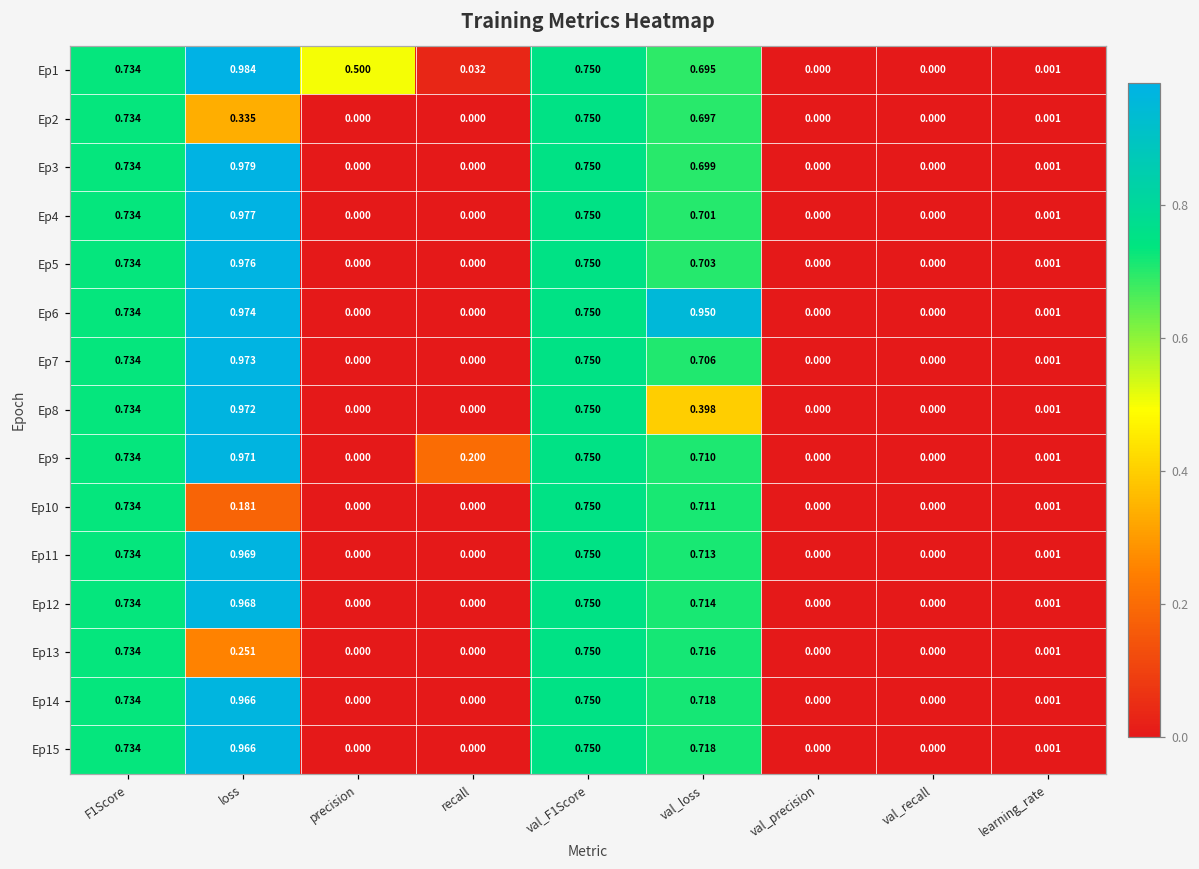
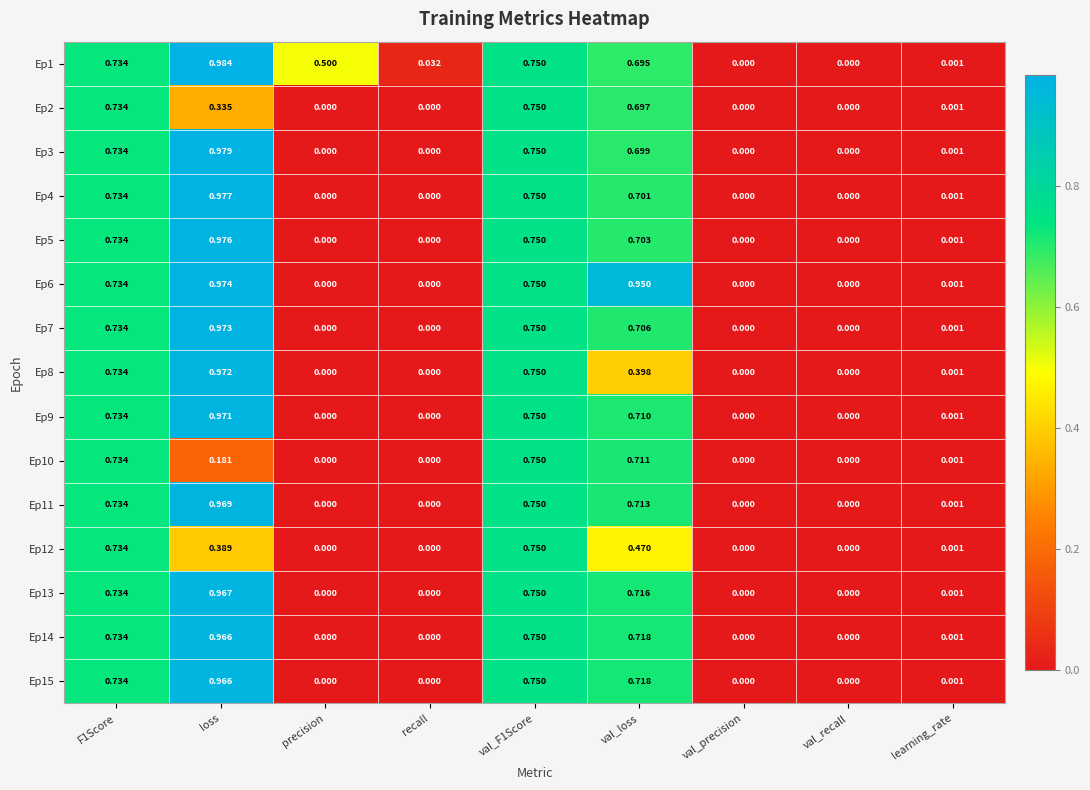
Ep9, recall: 0.200 -> 0.000
Ep12, loss: 0.968 -> 0.389
Ep12, val_loss: 0.714 -> 0.470
Ep13, loss: 0.251 -> 0.967
